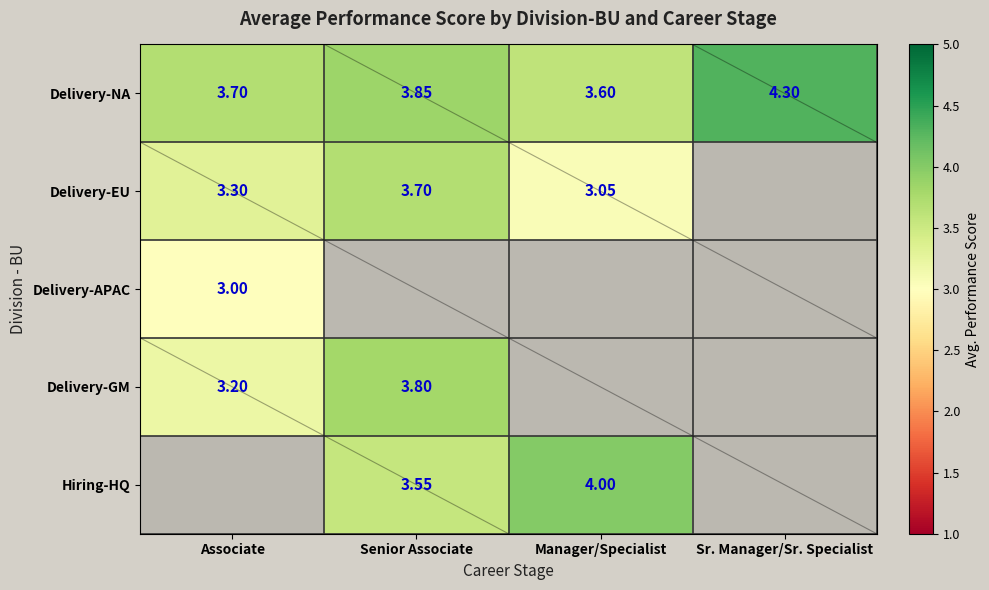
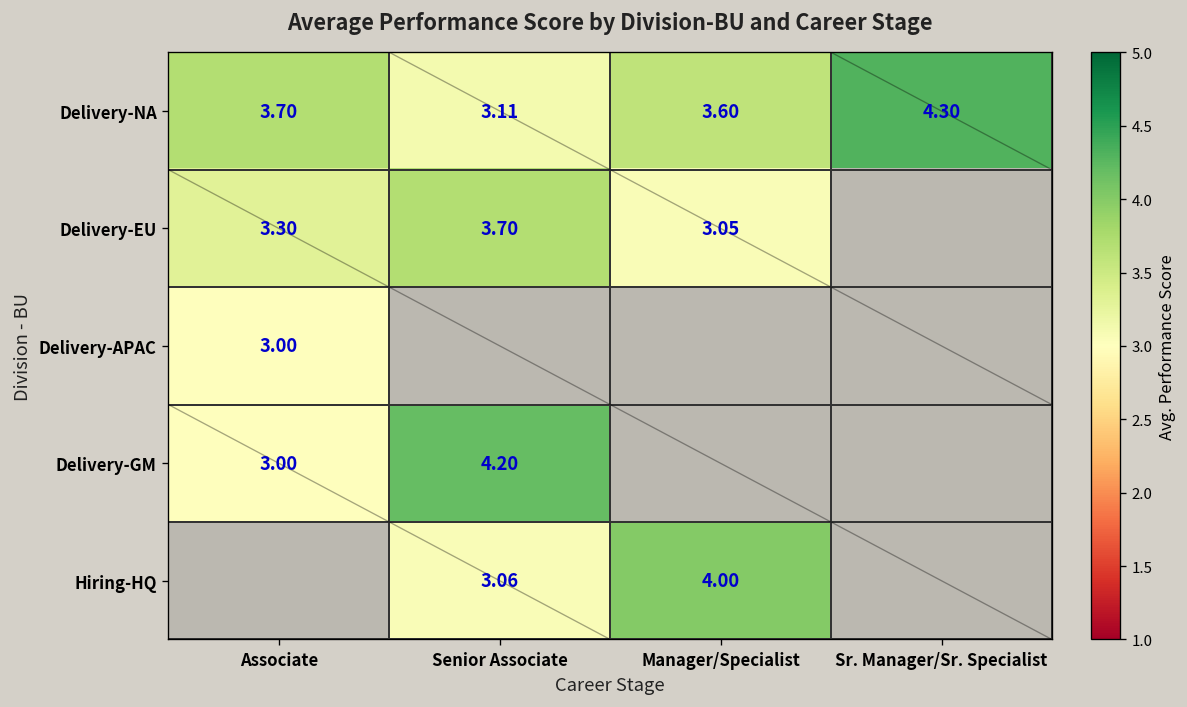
Delivery-NA, Senior Associate: 3.85 -> 3.11
Delivery-GM, Associate: 3.20 -> 3.00
Delivery-GM, Senior Associate: 3.80 -> 4.20
Hiring-HQ, Senior Associate: 3.55 -> 3.06
